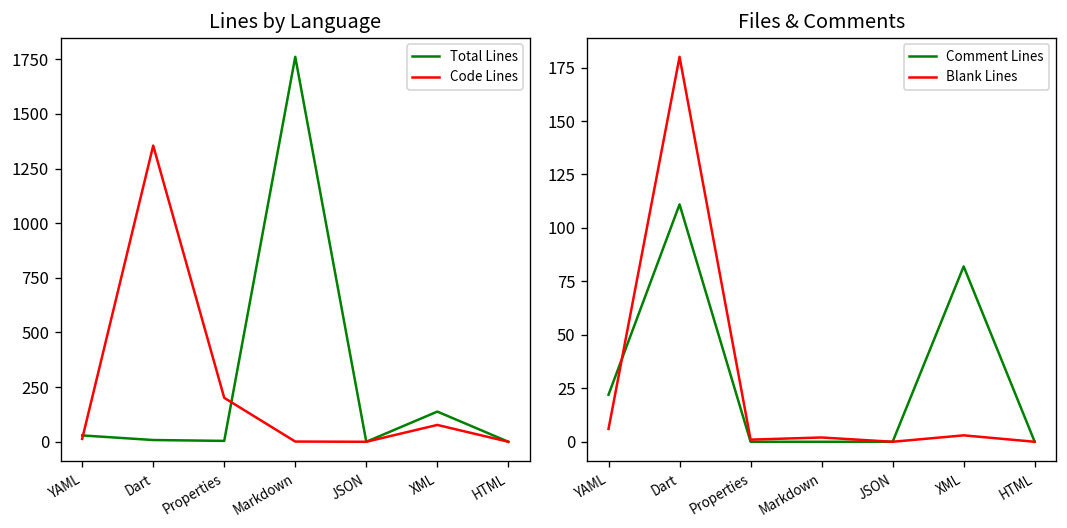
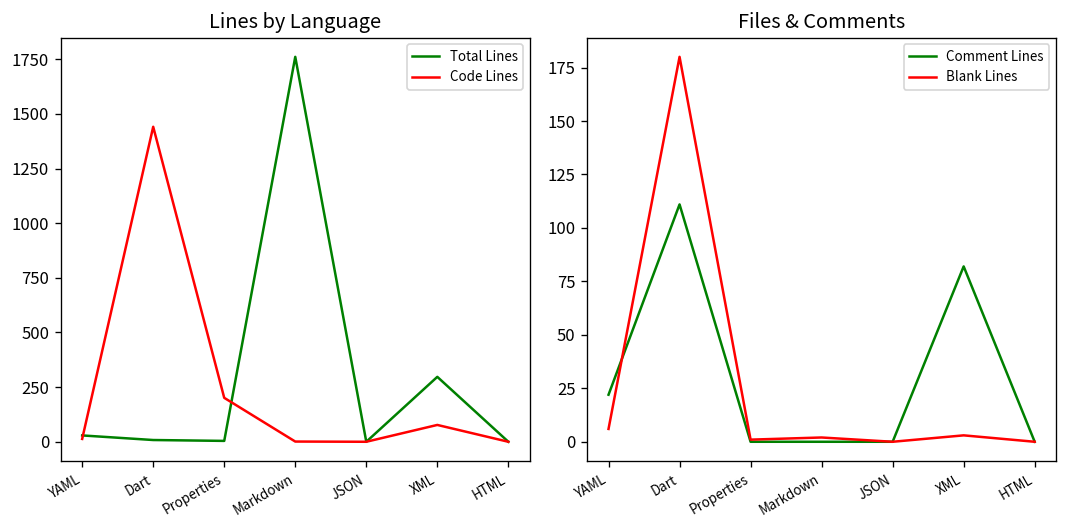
Lines by Language, Code Lines, Dart: 1360 -> 1440
Lines by Language, Total Lines, XML: 140 -> 300
